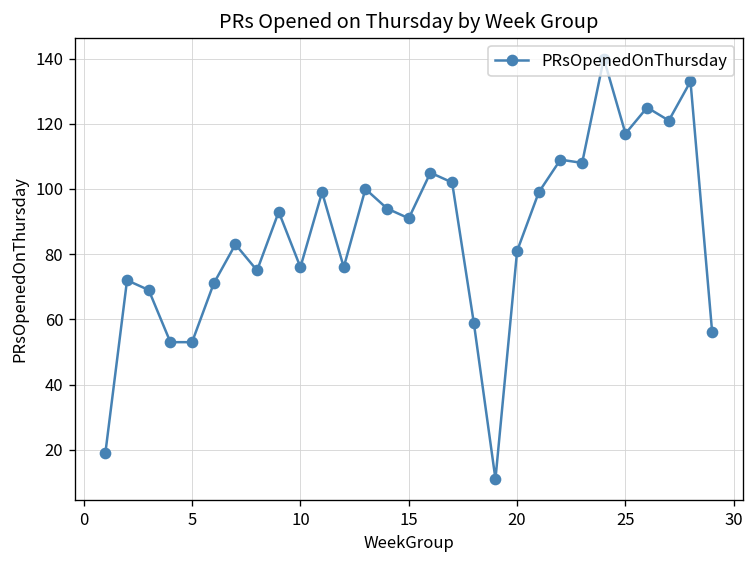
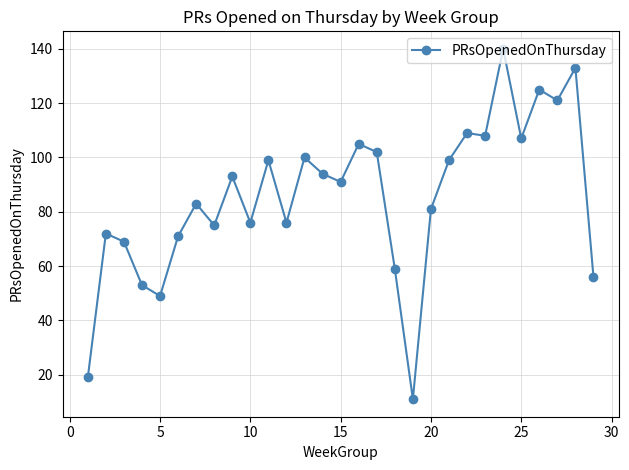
5: 53 -> 49
25: 117 -> 107
